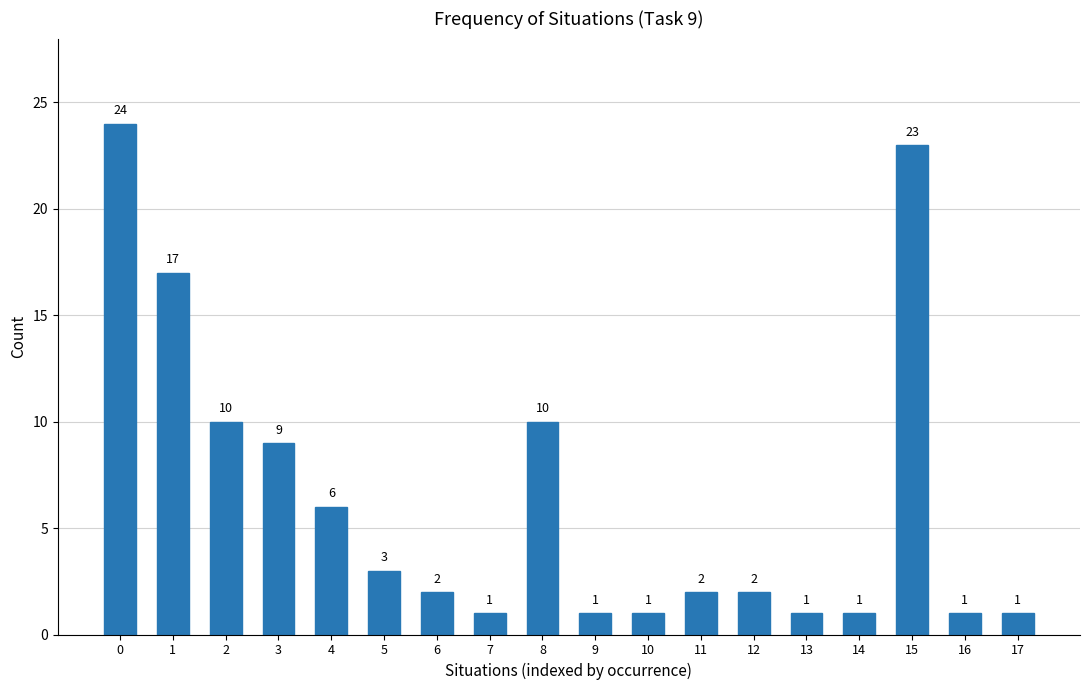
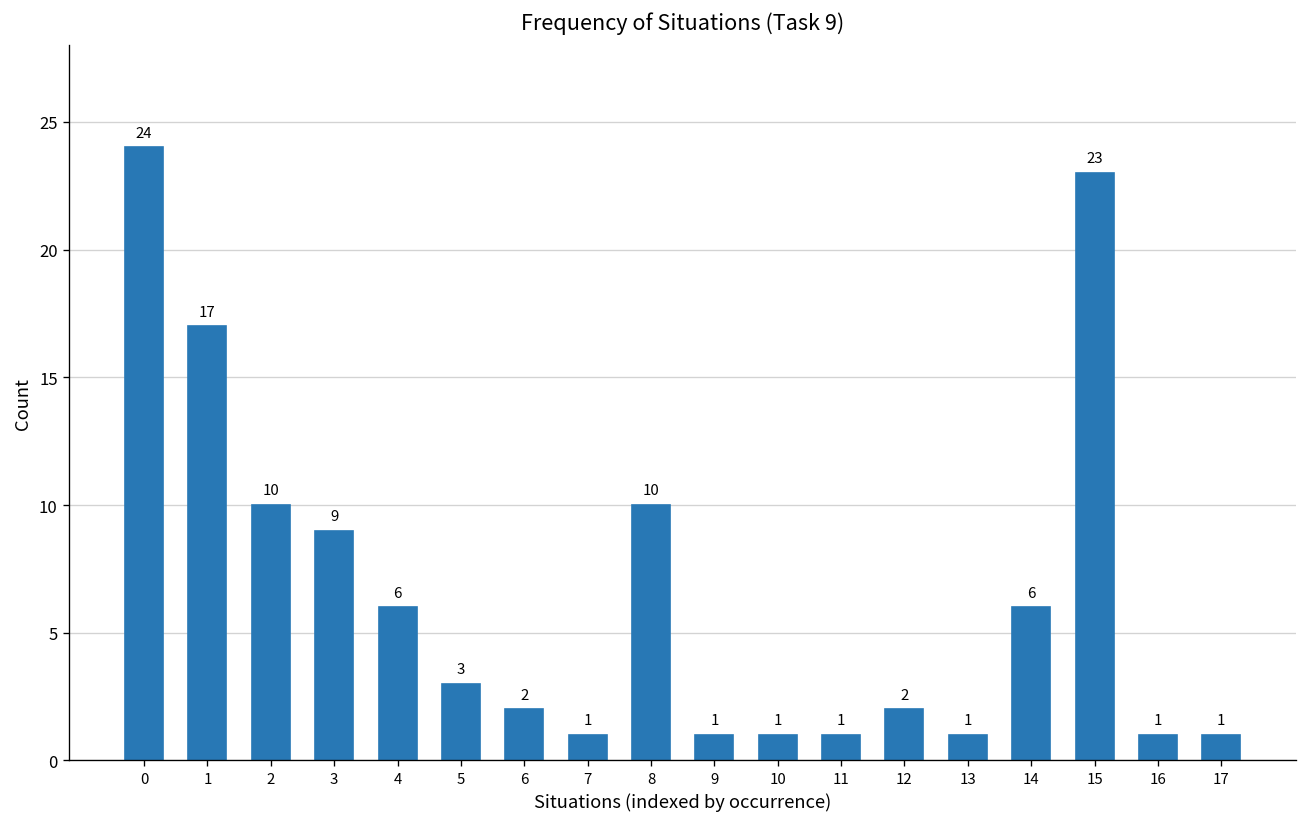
11: 2 -> 1
14: 1 -> 6
